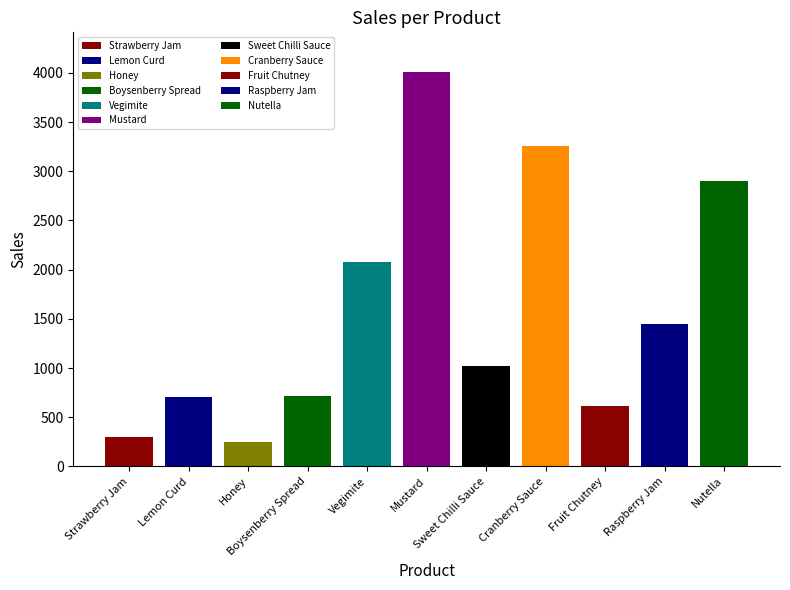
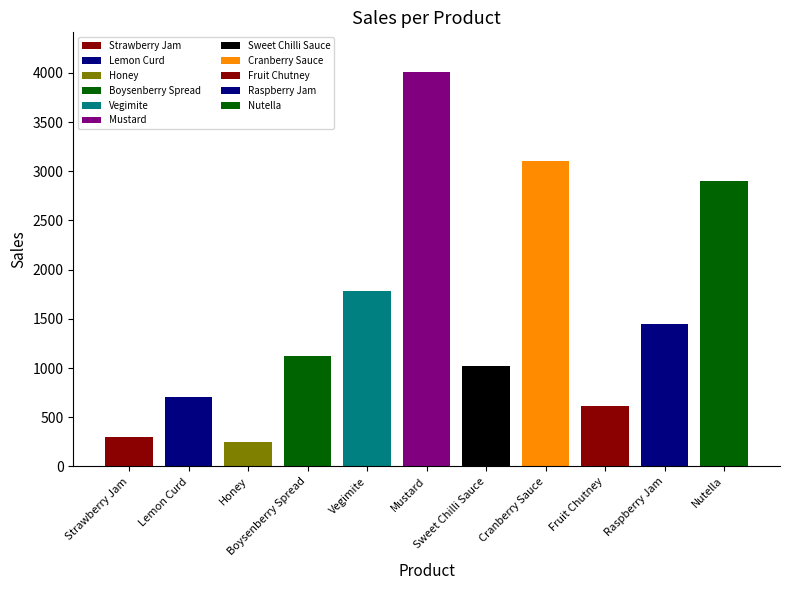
Boysenberry Spread: 700 -> 1100
Vegimite: 2100 -> 1800
Cranberry Sauce: 3300 -> 3100
